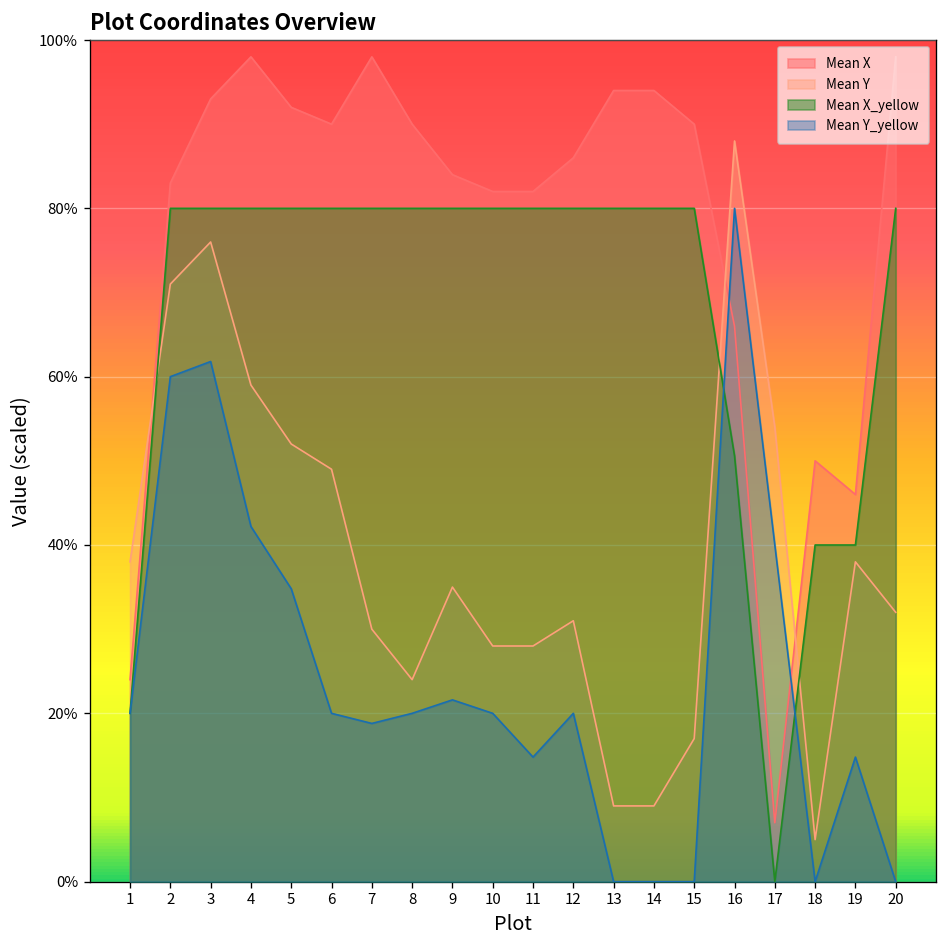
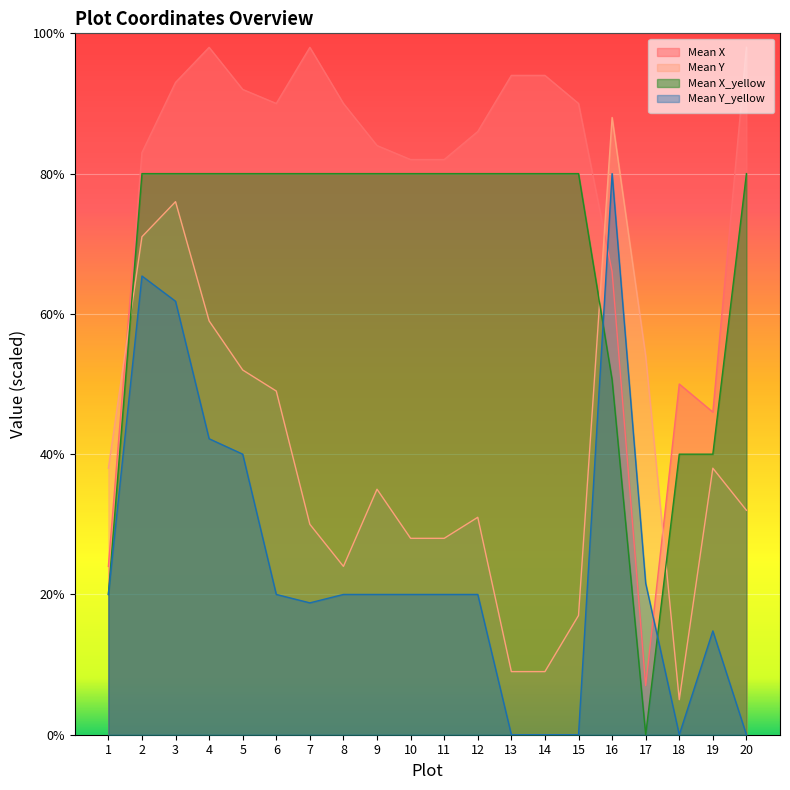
Mean Y_yellow, 2: 60% -> 65%
Mean Y_yellow, 5: 35% -> 40%
Mean Y_yellow, 9: 22% -> 20%
Mean Y_yellow, 11: 15% -> 20%
Mean Y_yellow, 17: 40% -> 22%
